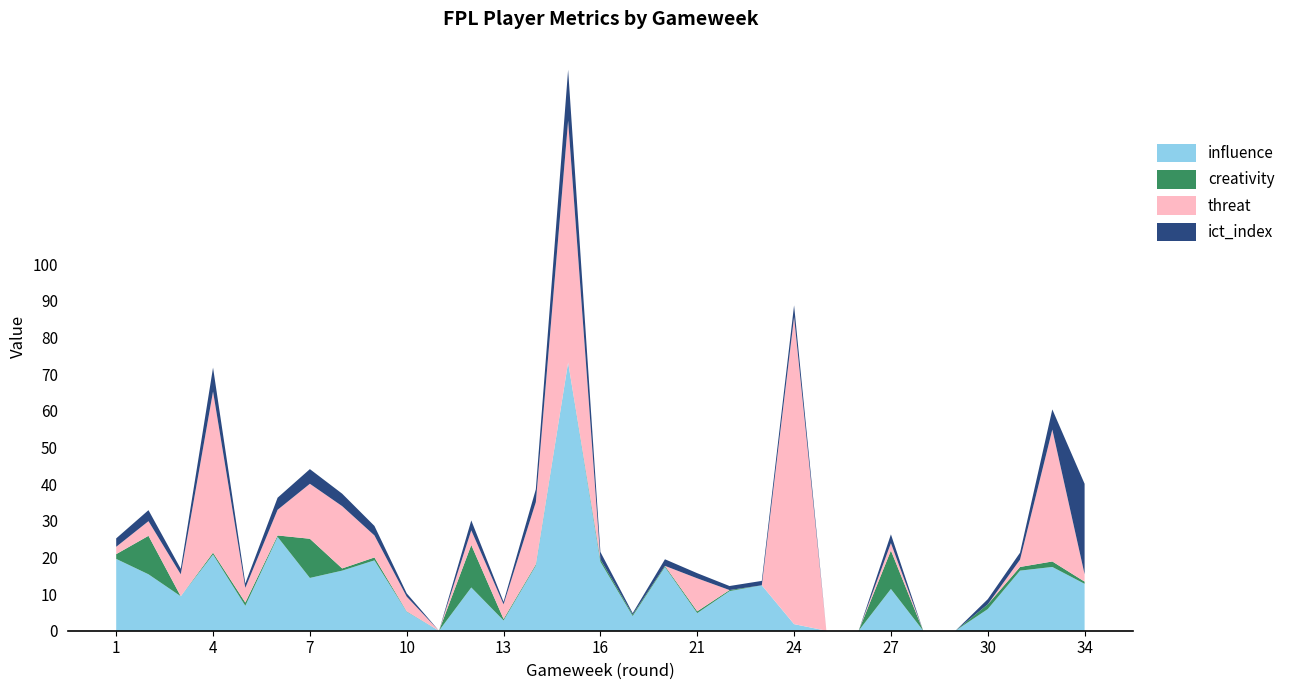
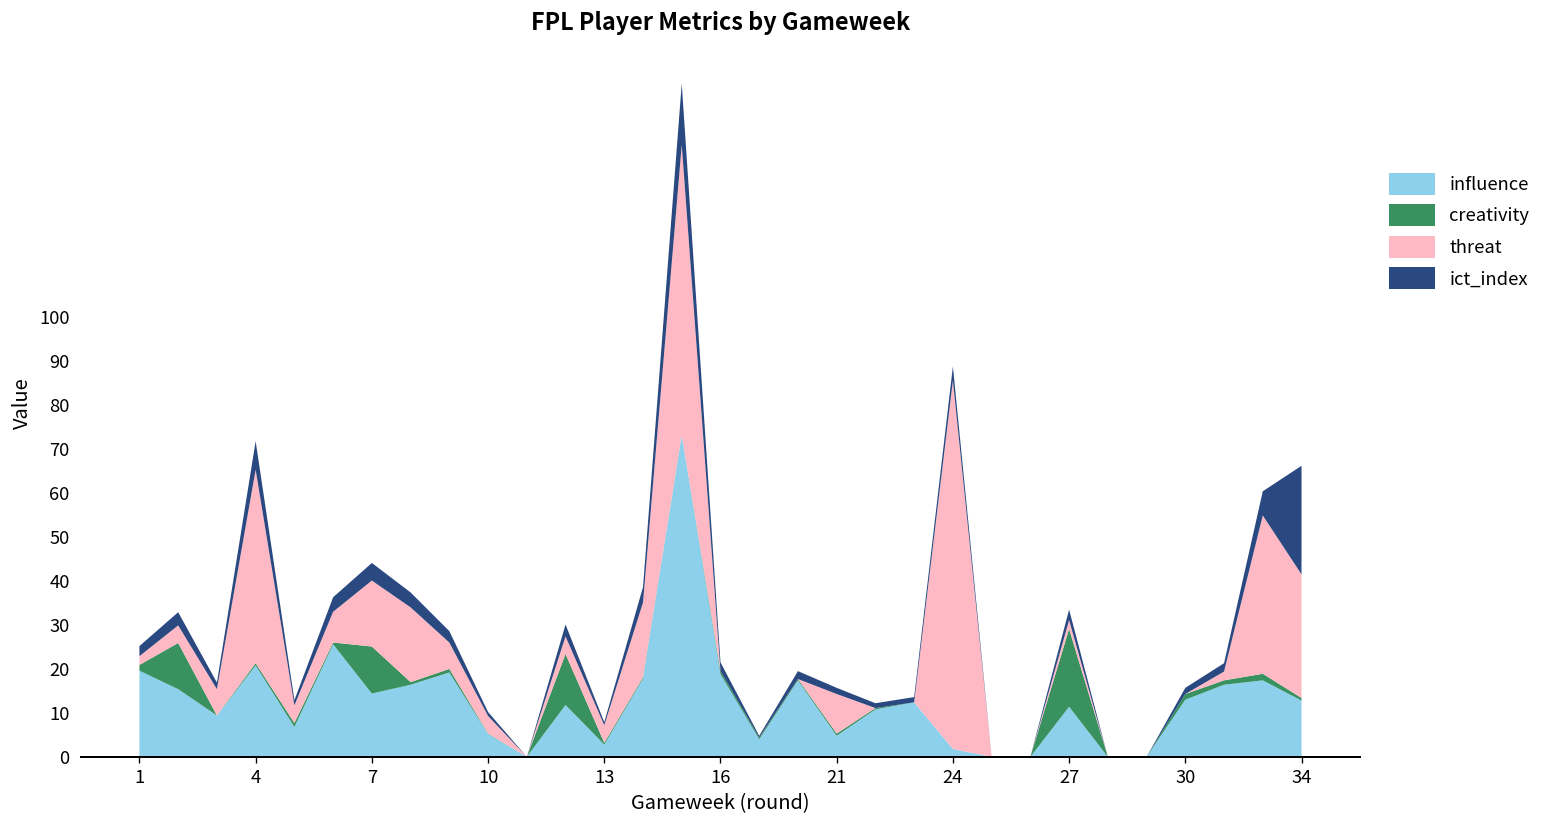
creativity, 27: 10 -> 18
influence, 30: 6 -> 13
threat, 34: 2 -> 28
